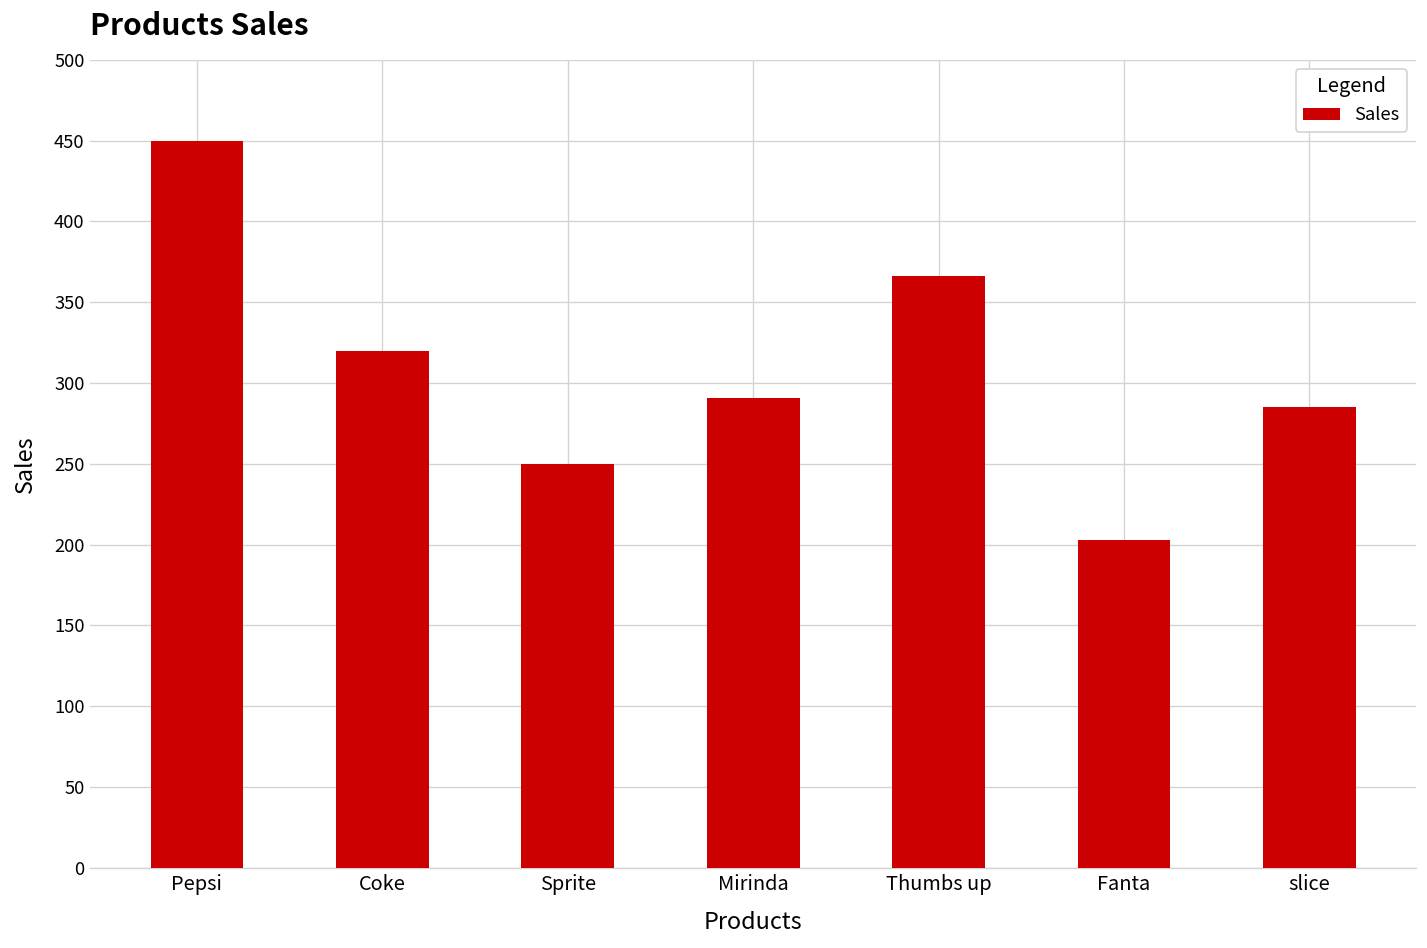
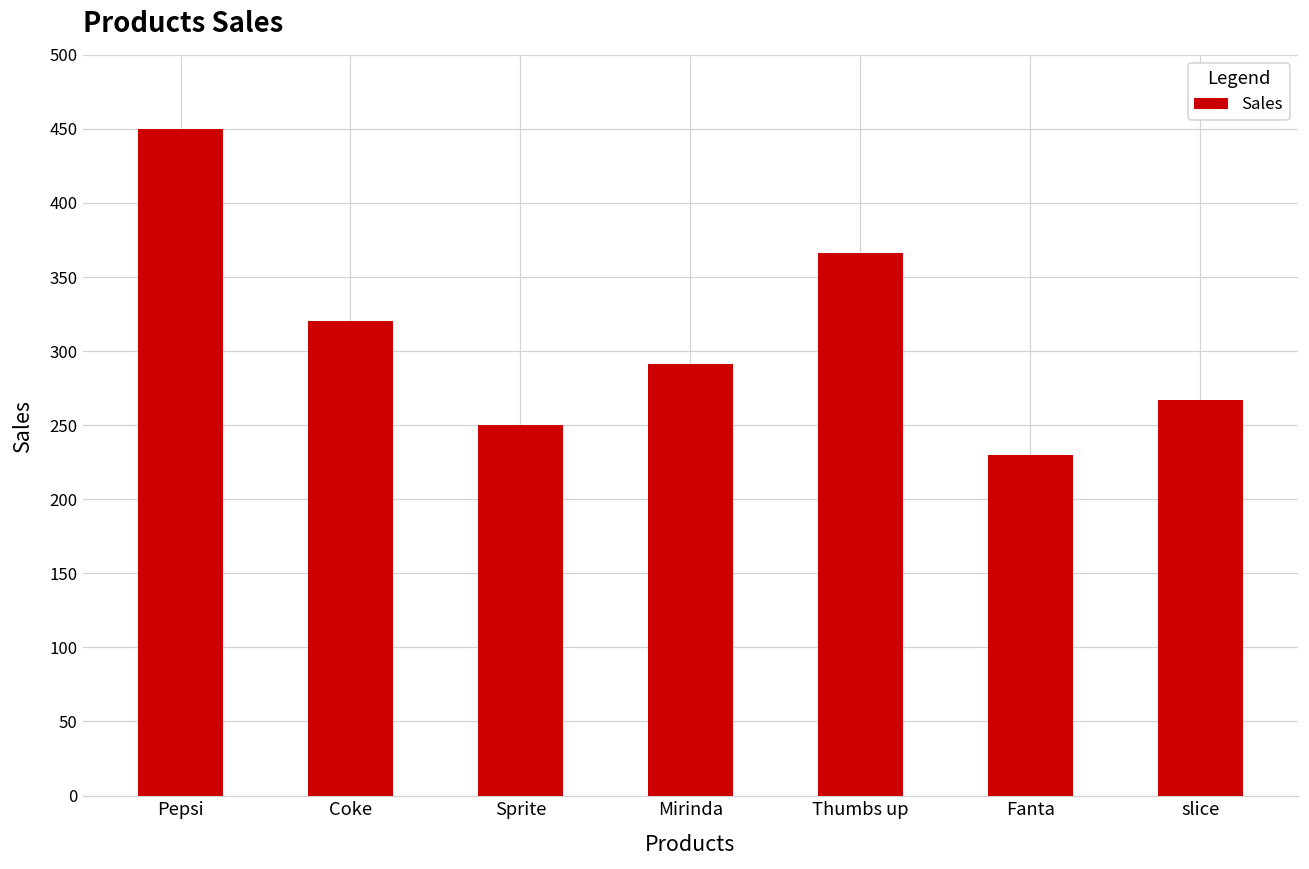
Fanta: 203 -> 230
slice: 285 -> 267
